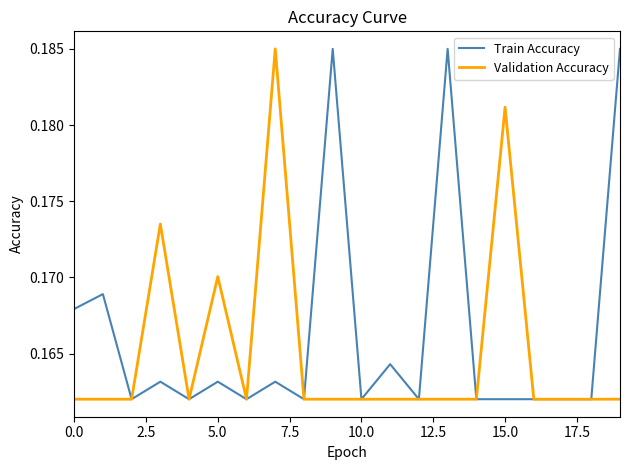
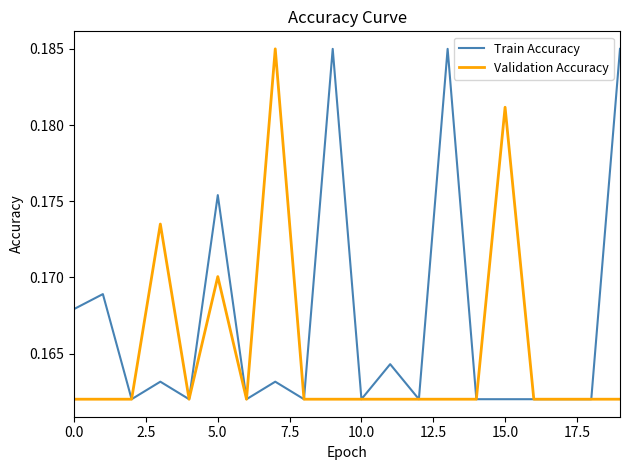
Train Accuracy, 5.0: 0.1632 -> 0.1754
